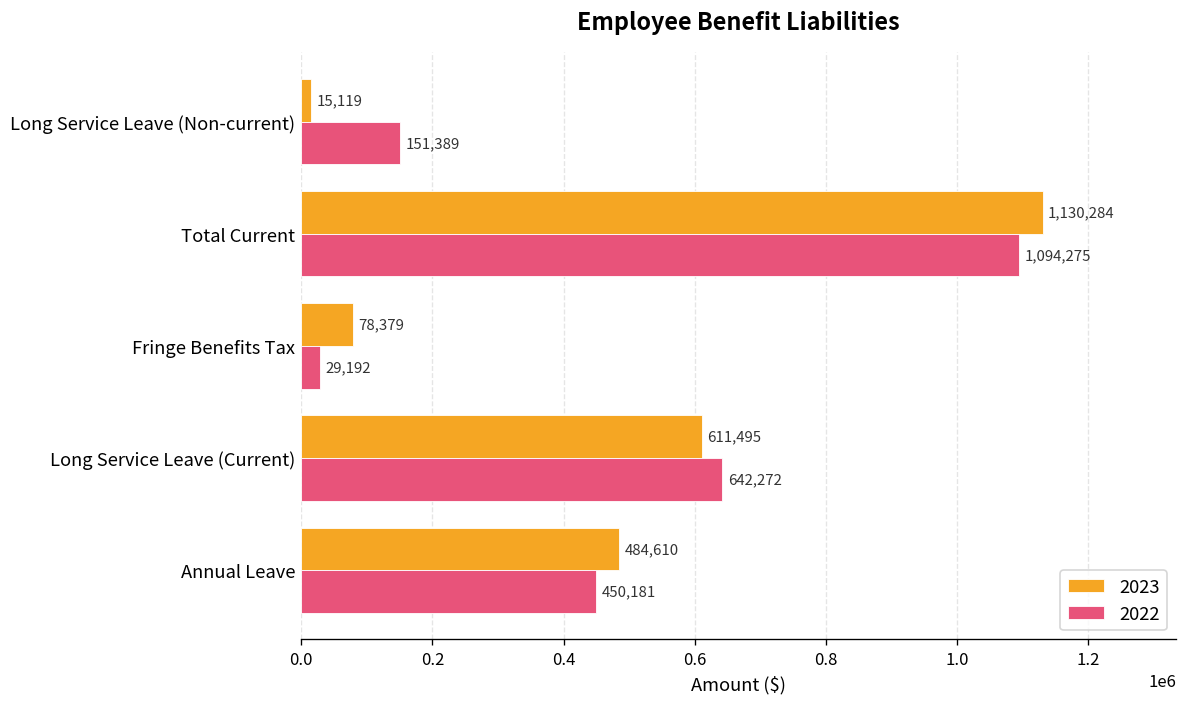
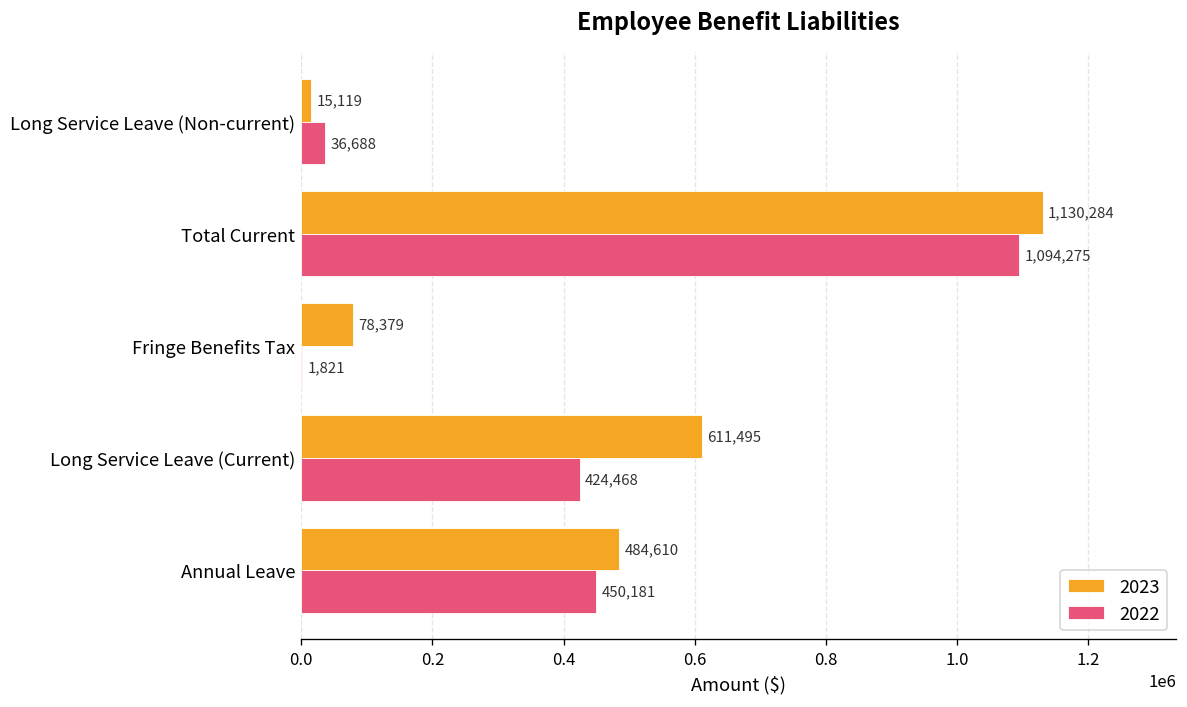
2022, Long Service Leave (Non-current): 151,389 -> 36,688
2022, Fringe Benefits Tax: 29,192 -> 1,821
2022, Long Service Leave (Current): 642,272 -> 424,468
